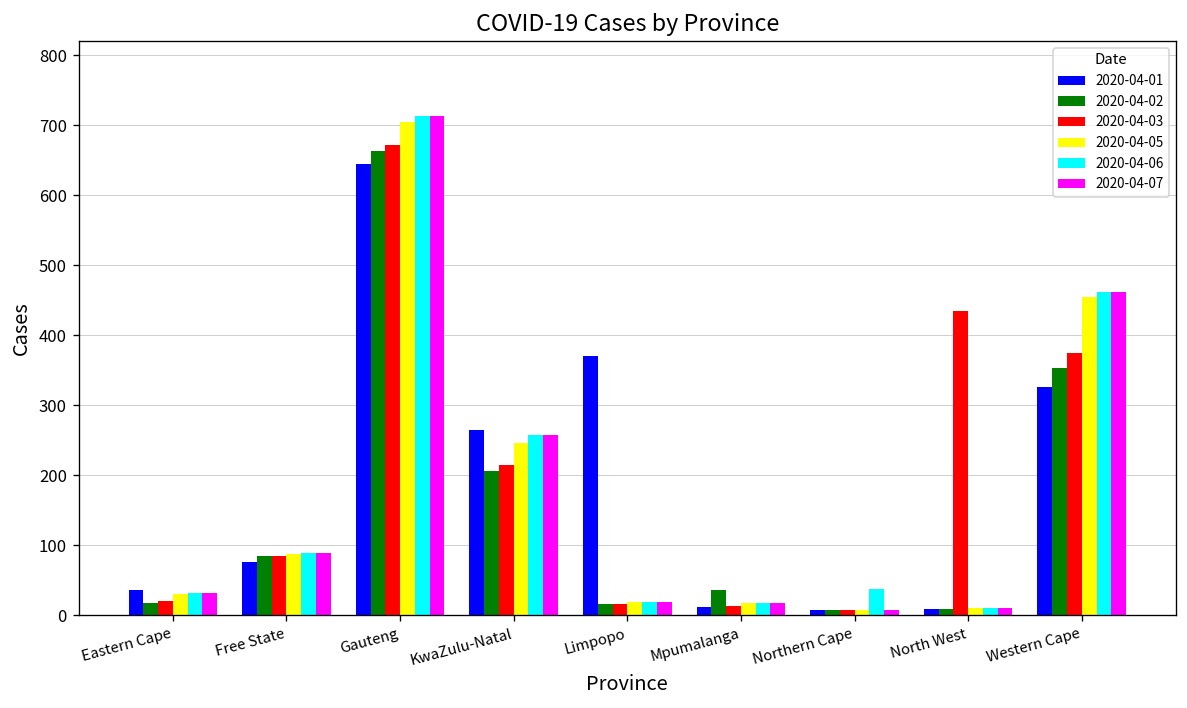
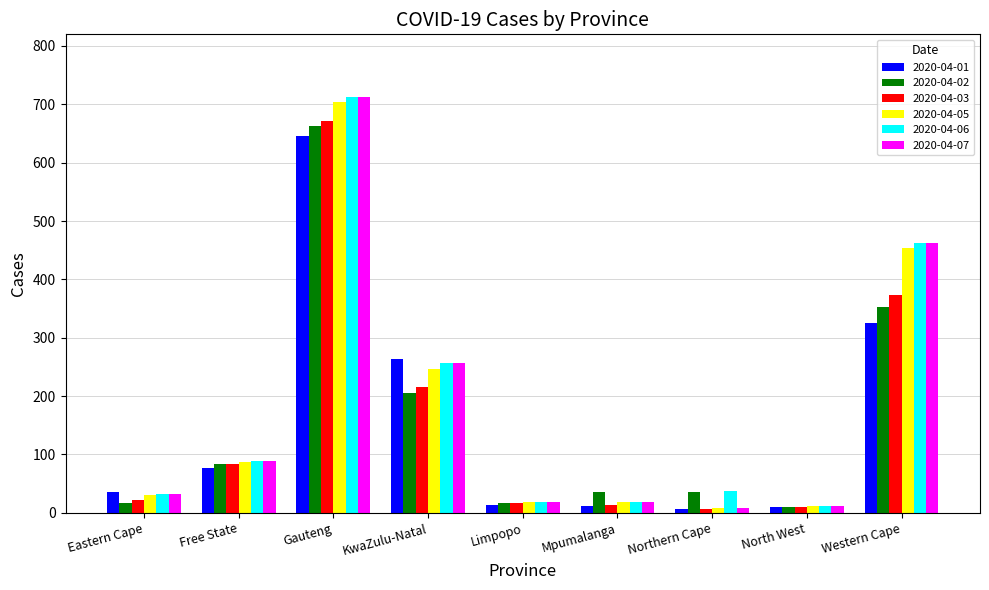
2020-04-01, Limpopo: 370 -> 10
2020-04-02, Northern Cape: 10 -> 40
2020-04-03, North West: 430 -> 10
